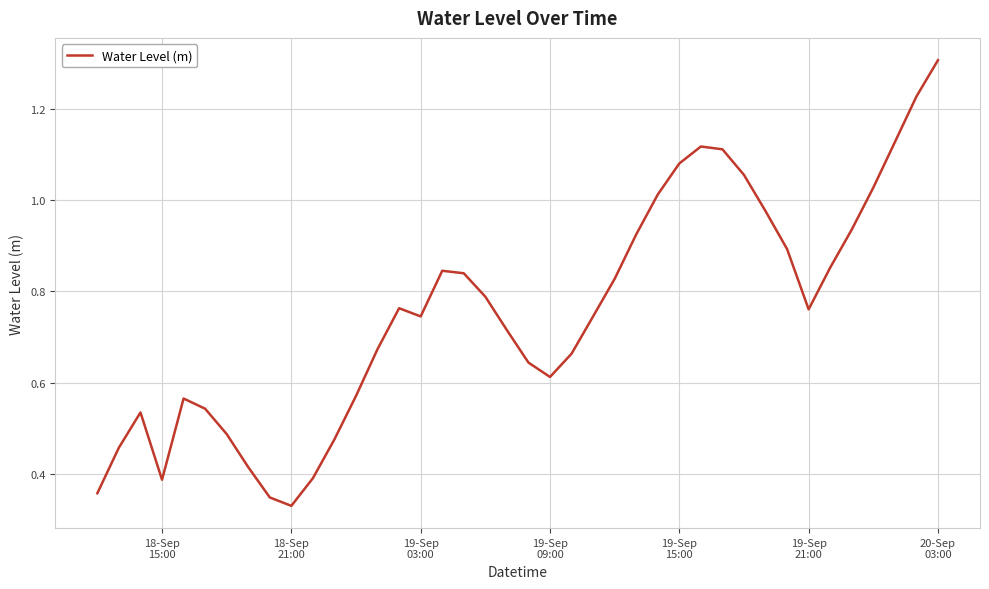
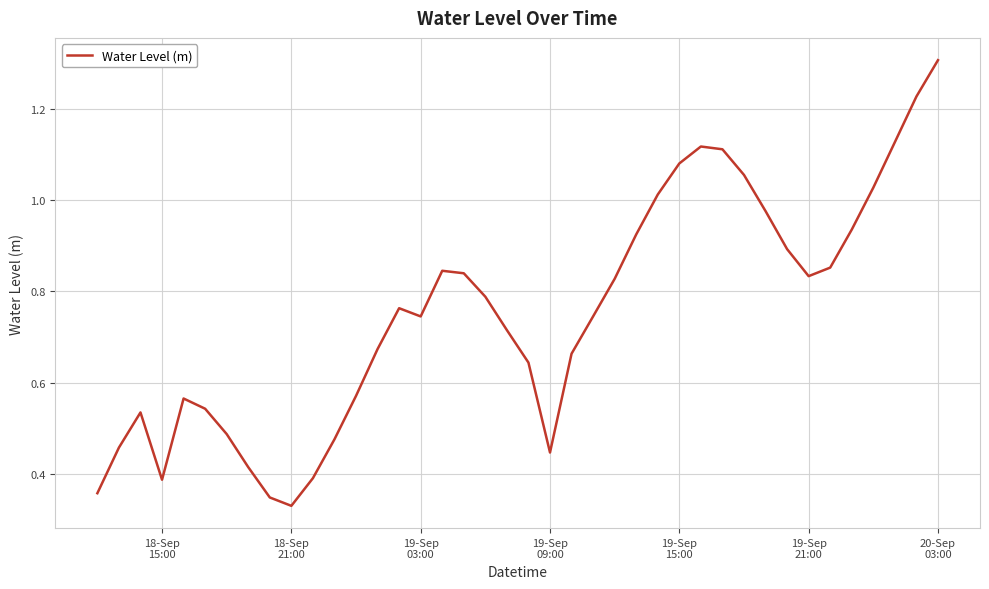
19-Sep 09:00: 0.61 -> 0.45
19-Sep 21:00: 0.76 -> 0.83
